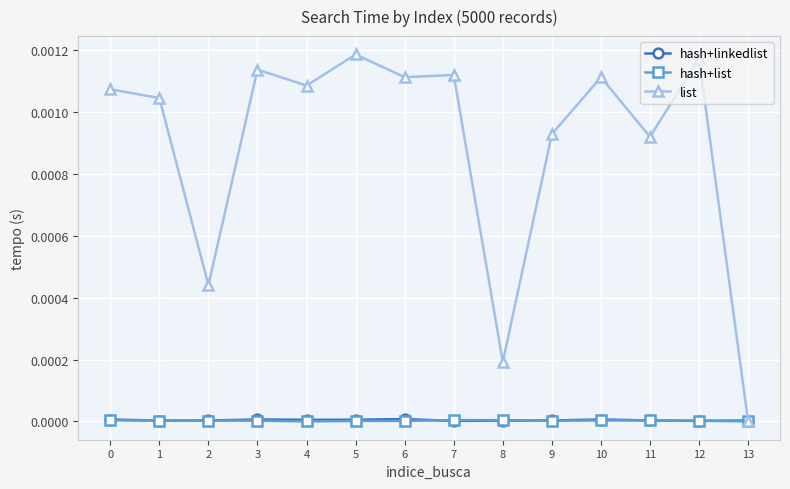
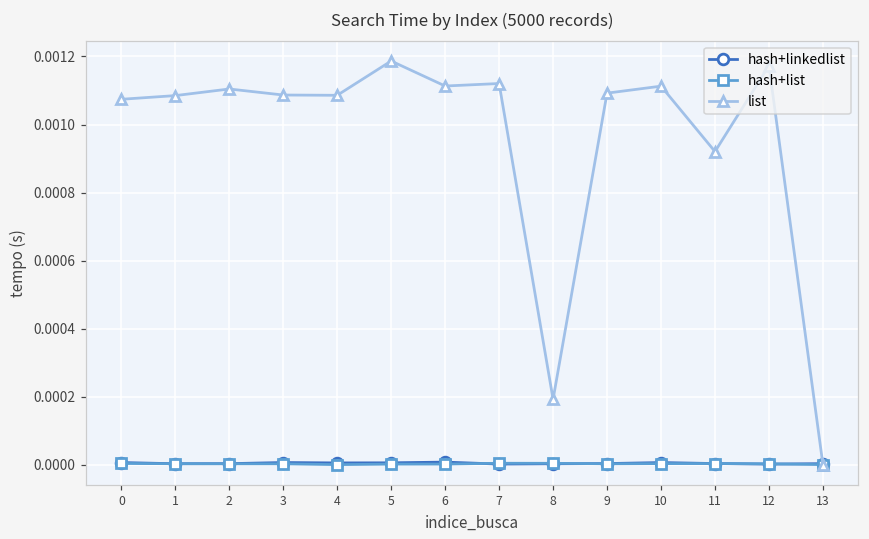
list, 1: 0.00105 -> 0.00108
list, 2: 0.00044 -> 0.00110
list, 3: 0.00114 -> 0.00109
list, 9: 0.00093 -> 0.00109
